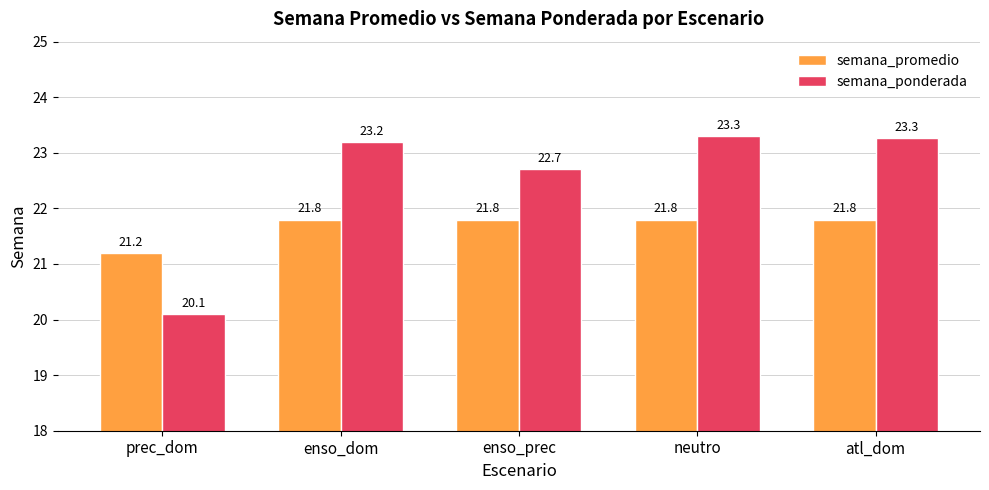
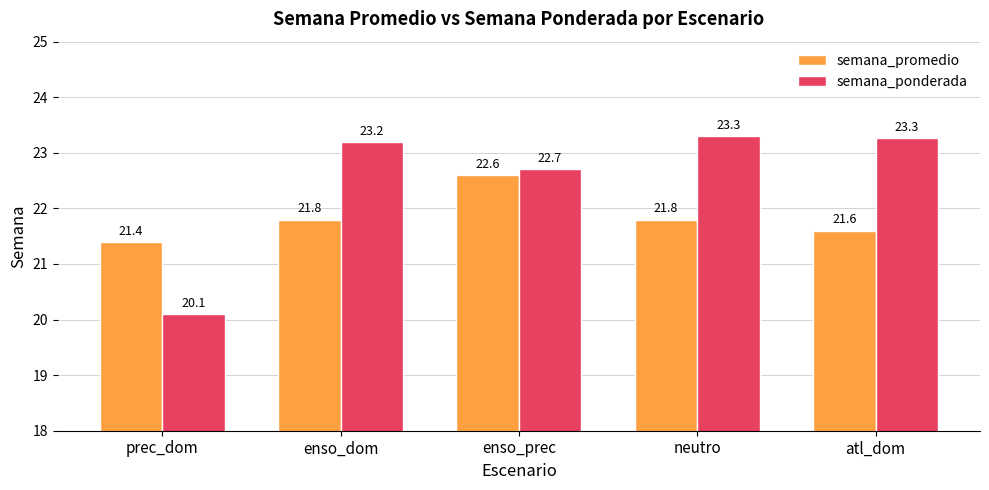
semana_promedio, prec_dom: 21.2 -> 21.4
semana_promedio, enso_prec: 21.8 -> 22.6
semana_promedio, atl_dom: 21.8 -> 21.6
